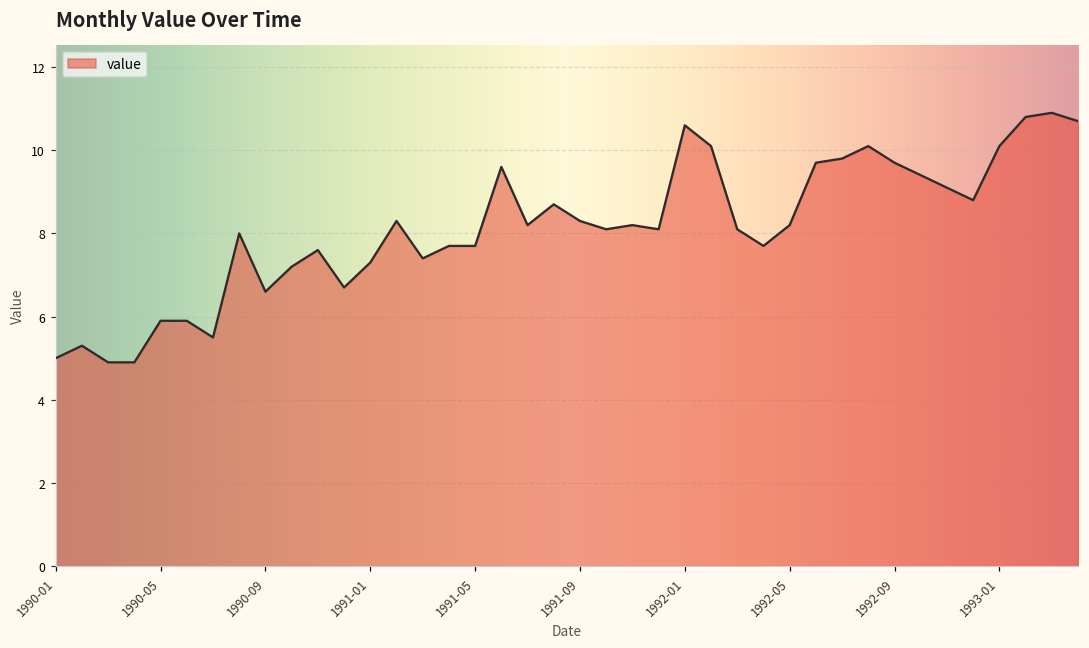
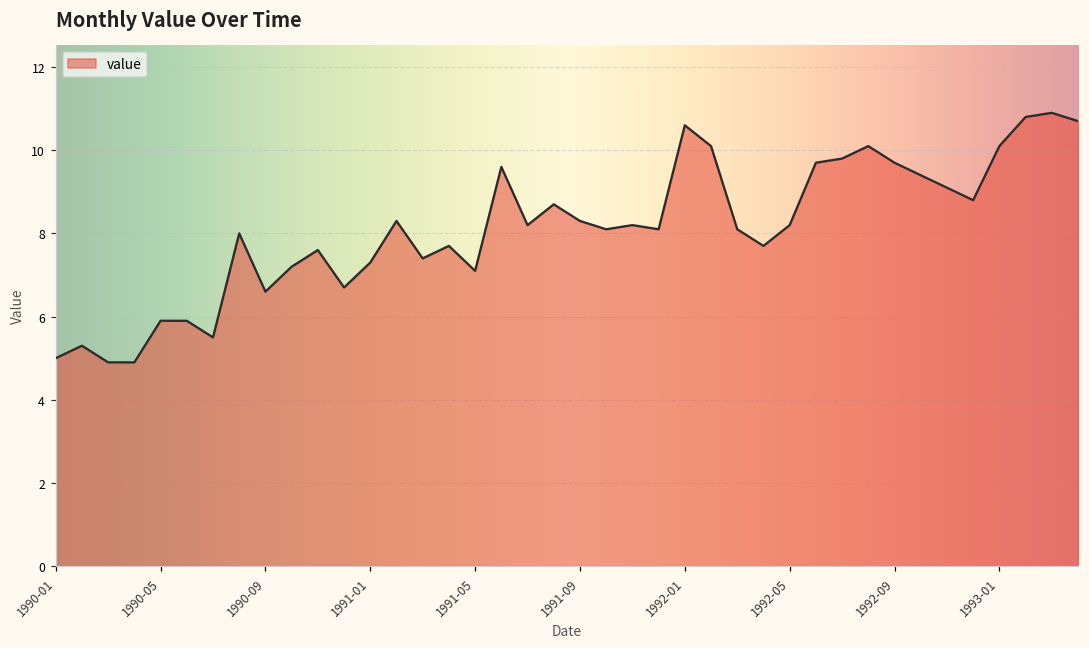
1991-05: 7.7 -> 7.1
